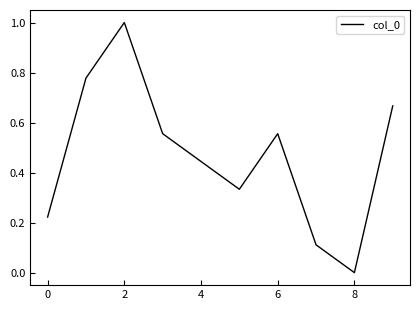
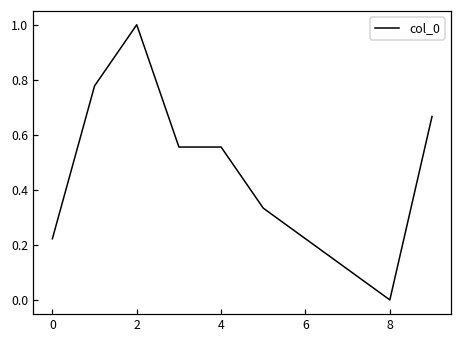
4: 0.44 -> 0.56
6: 0.56 -> 0.22
